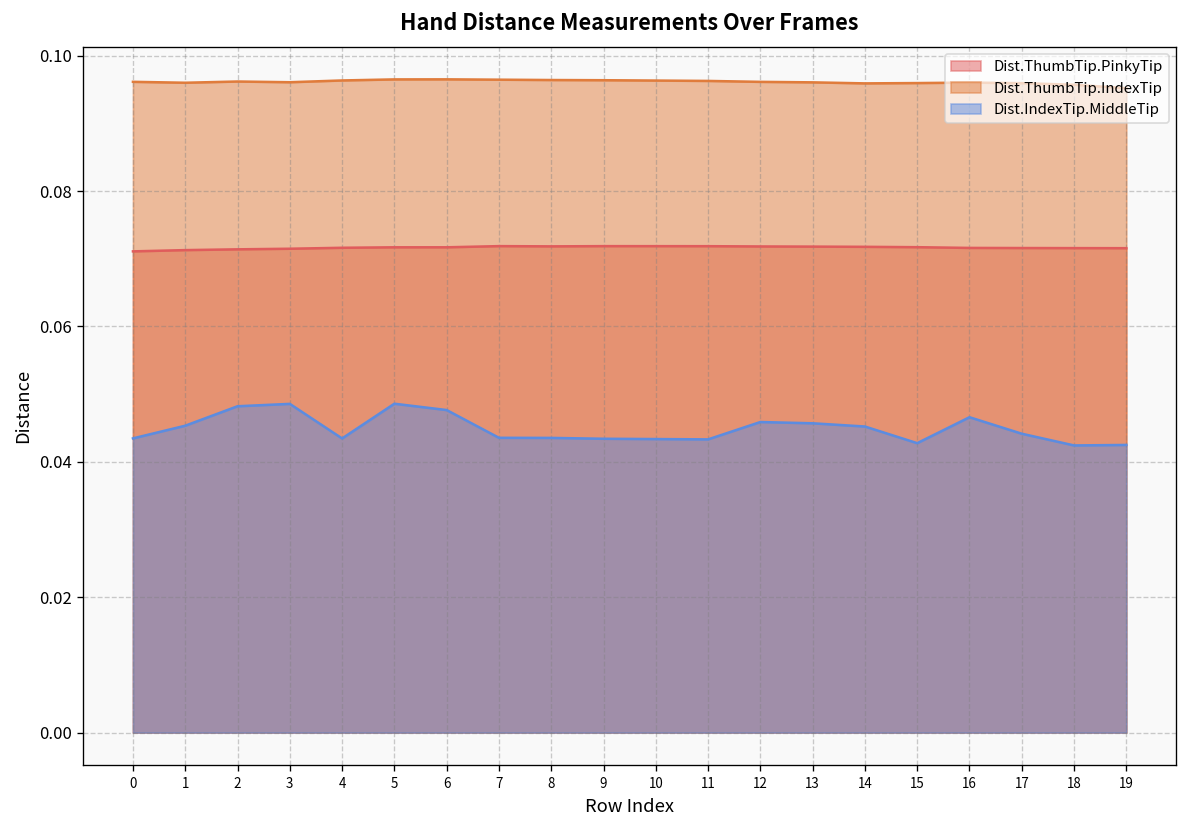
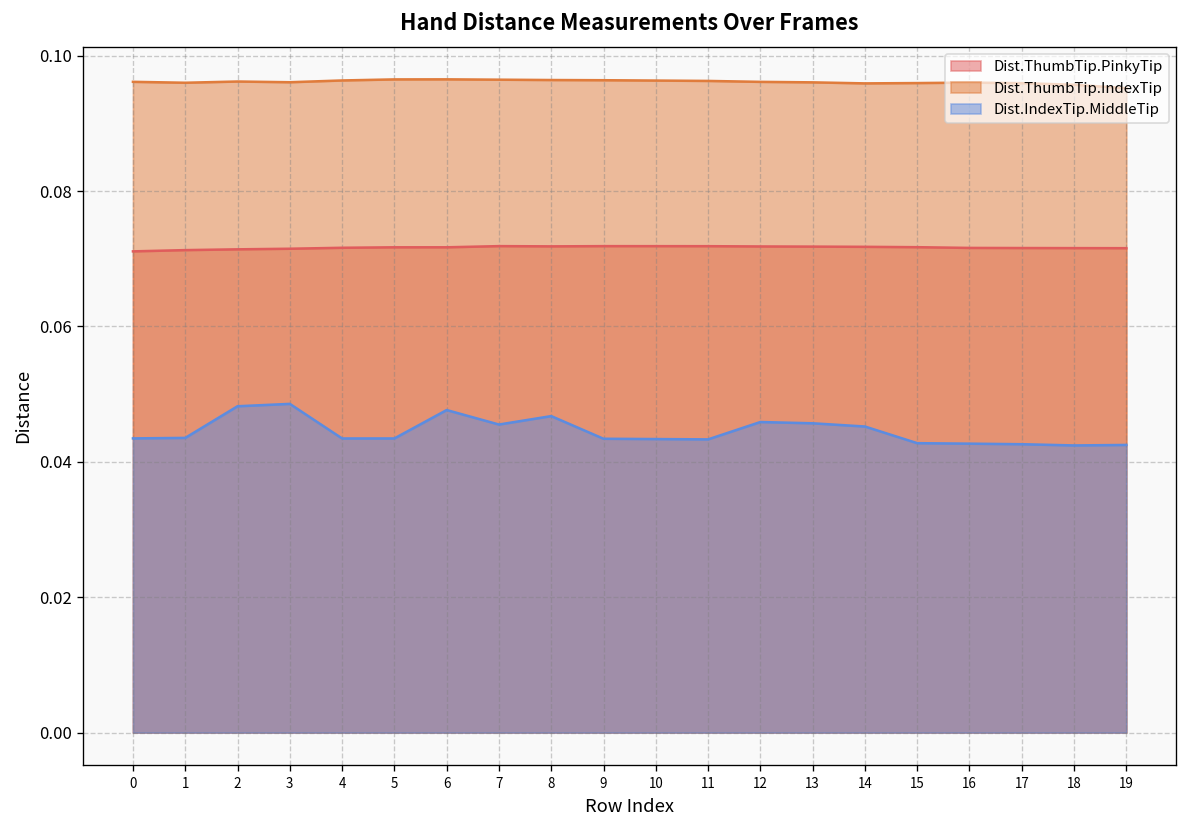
Dist.IndexTip.MiddleTip, 1: 0.045 -> 0.044
Dist.IndexTip.MiddleTip, 5: 0.049 -> 0.043
Dist.IndexTip.MiddleTip, 7: 0.044 -> 0.046
Dist.IndexTip.MiddleTip, 8: 0.044 -> 0.047
Dist.IndexTip.MiddleTip, 16: 0.047 -> 0.043
Dist.IndexTip.MiddleTip, 17: 0.044 -> 0.043
